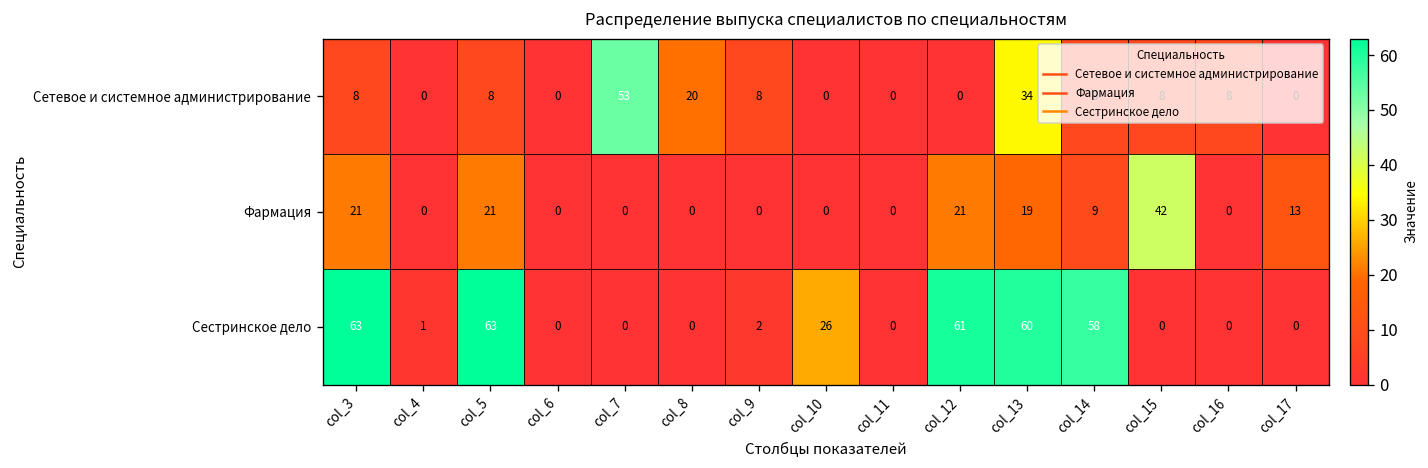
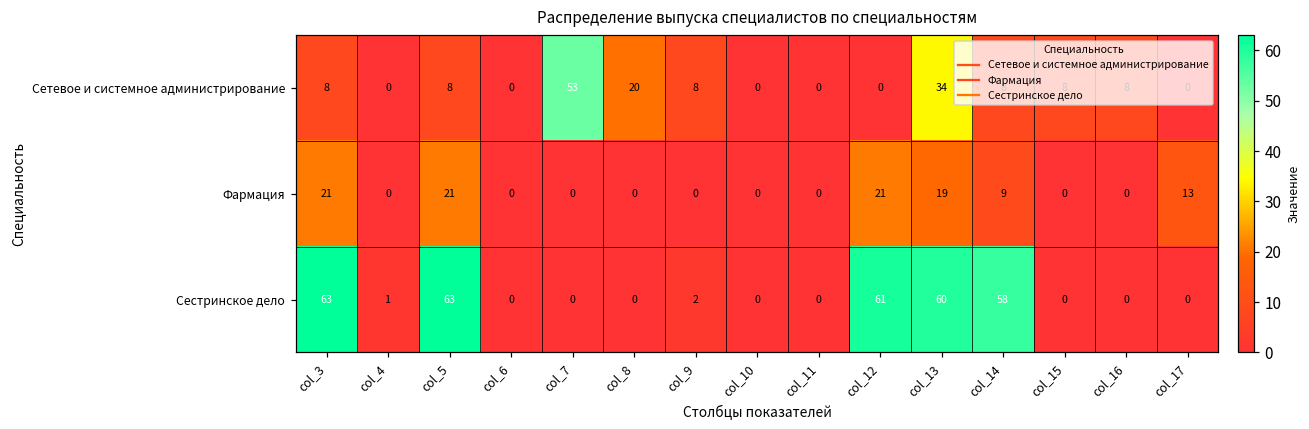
Фармация, col_15: 42 -> 0
Сестринское дело, col_10: 26 -> 0
